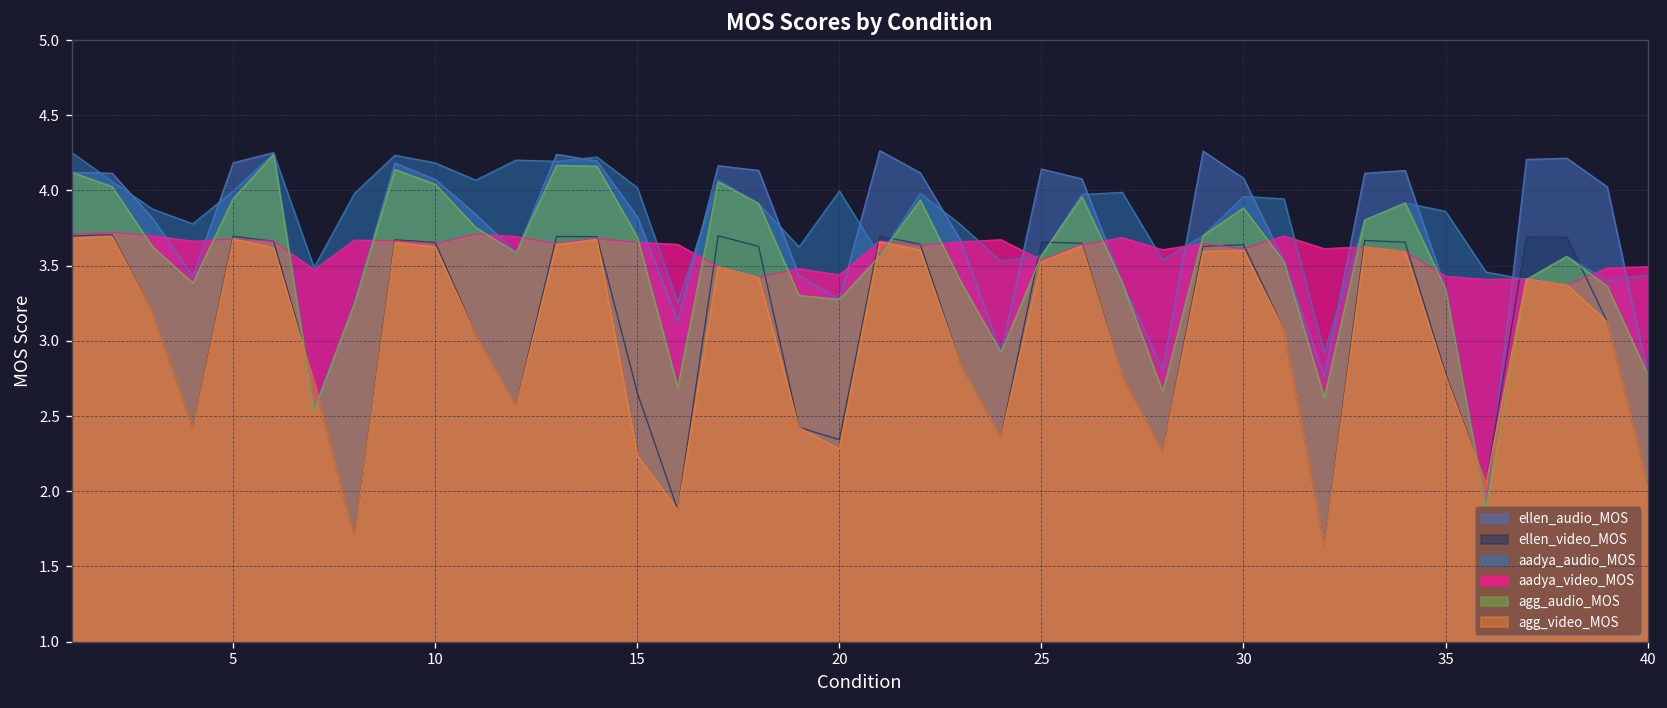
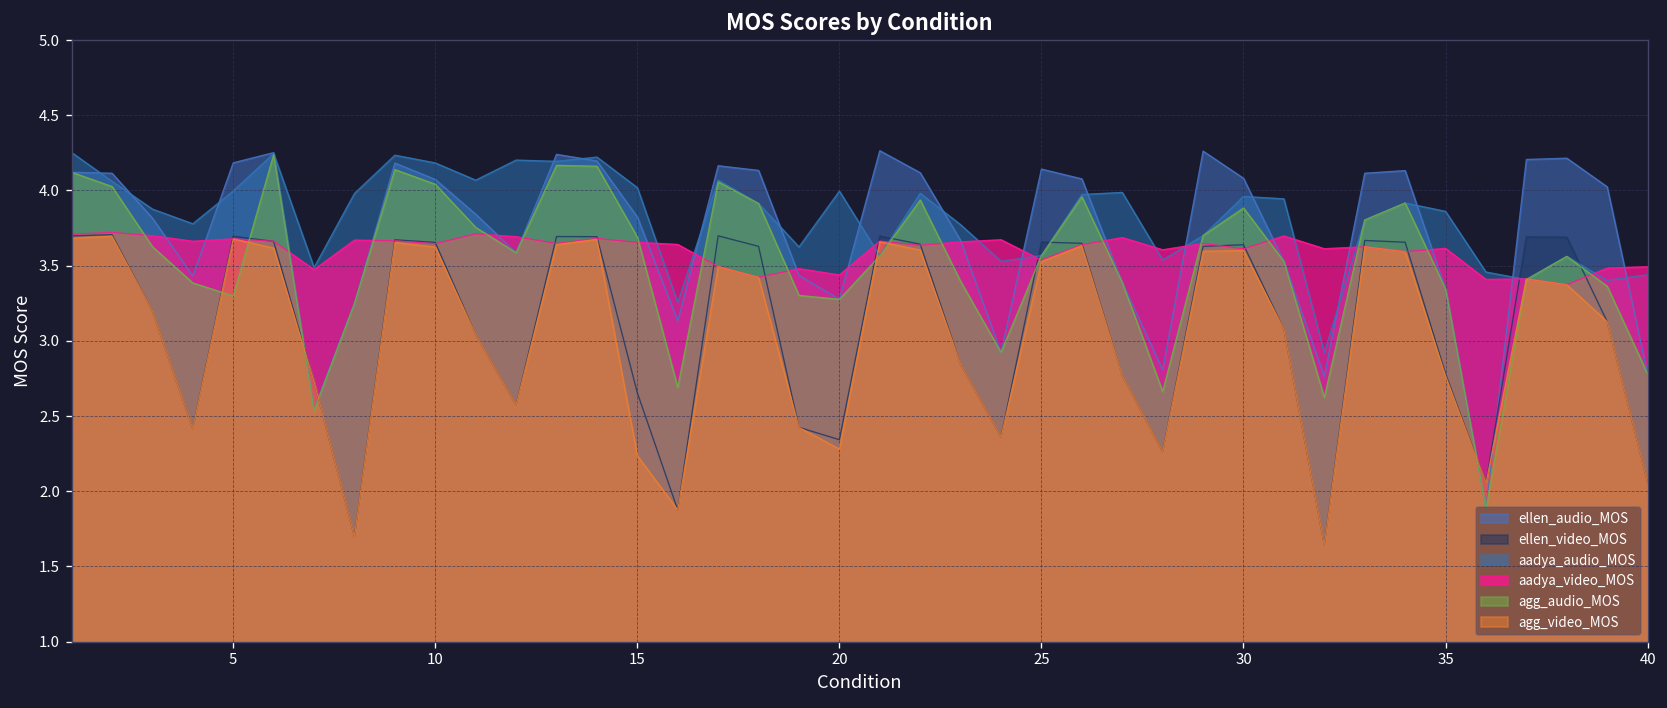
agg_audio_MOS, 5: 3.95 -> 3.30
aadya_video_MOS, 35: 3.43 -> 3.61
